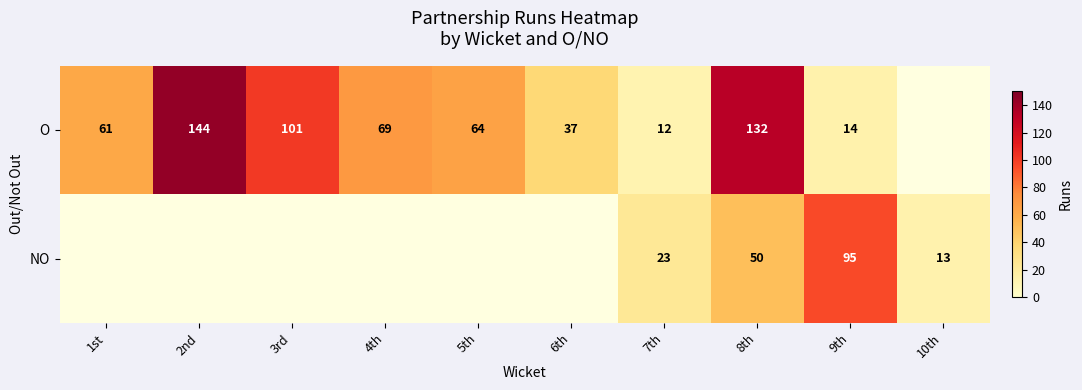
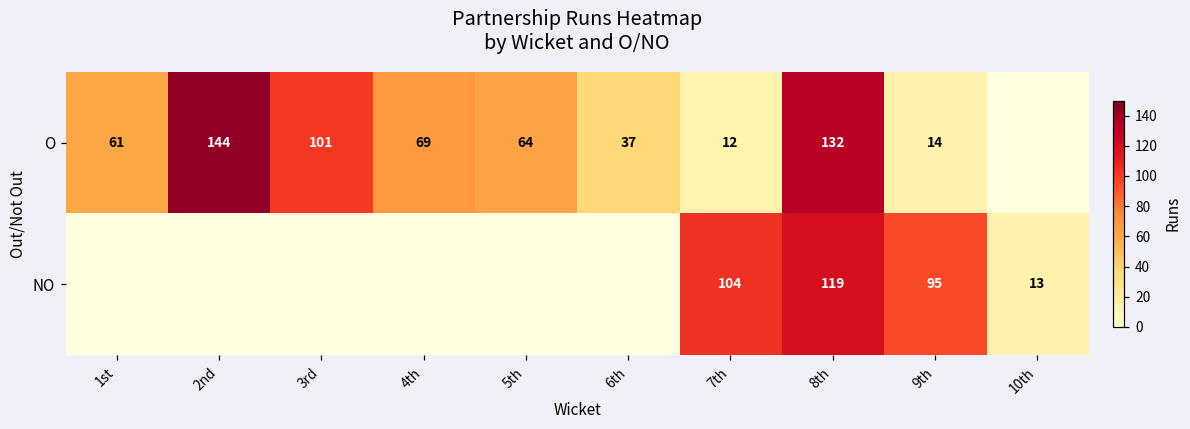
NO, 7th: 23 -> 104
NO, 8th: 50 -> 119
